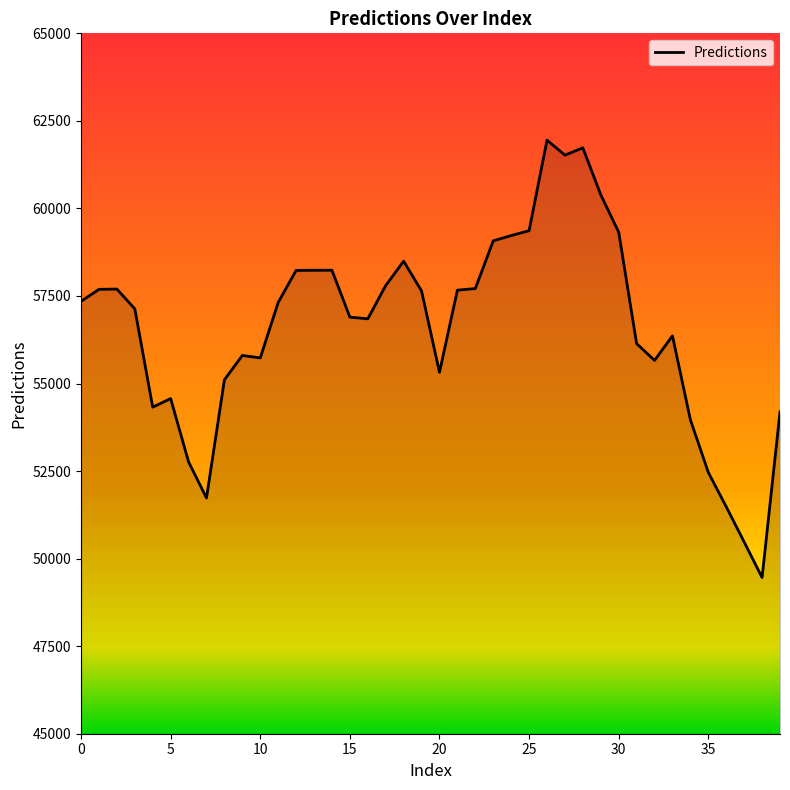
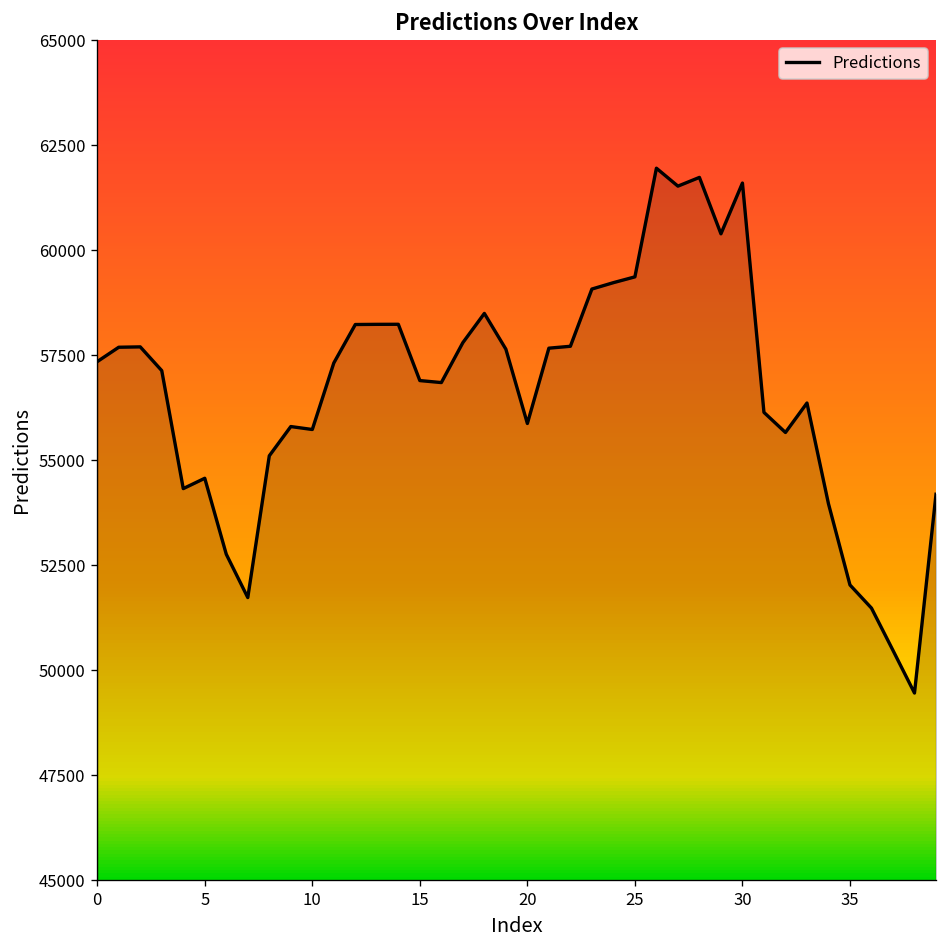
20: 55300 -> 55900
30: 59300 -> 61600
35: 52500 -> 52000
